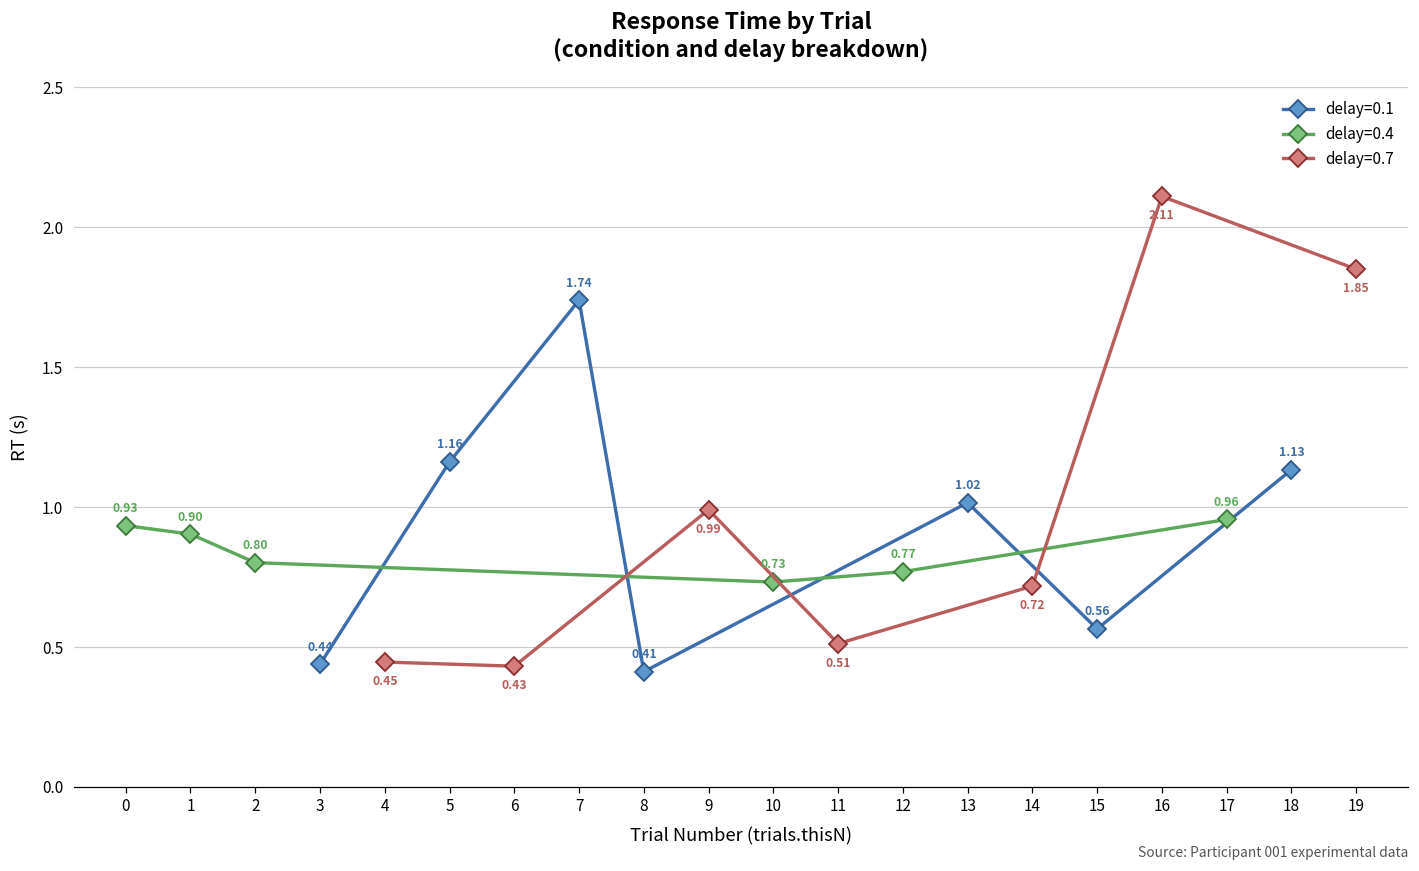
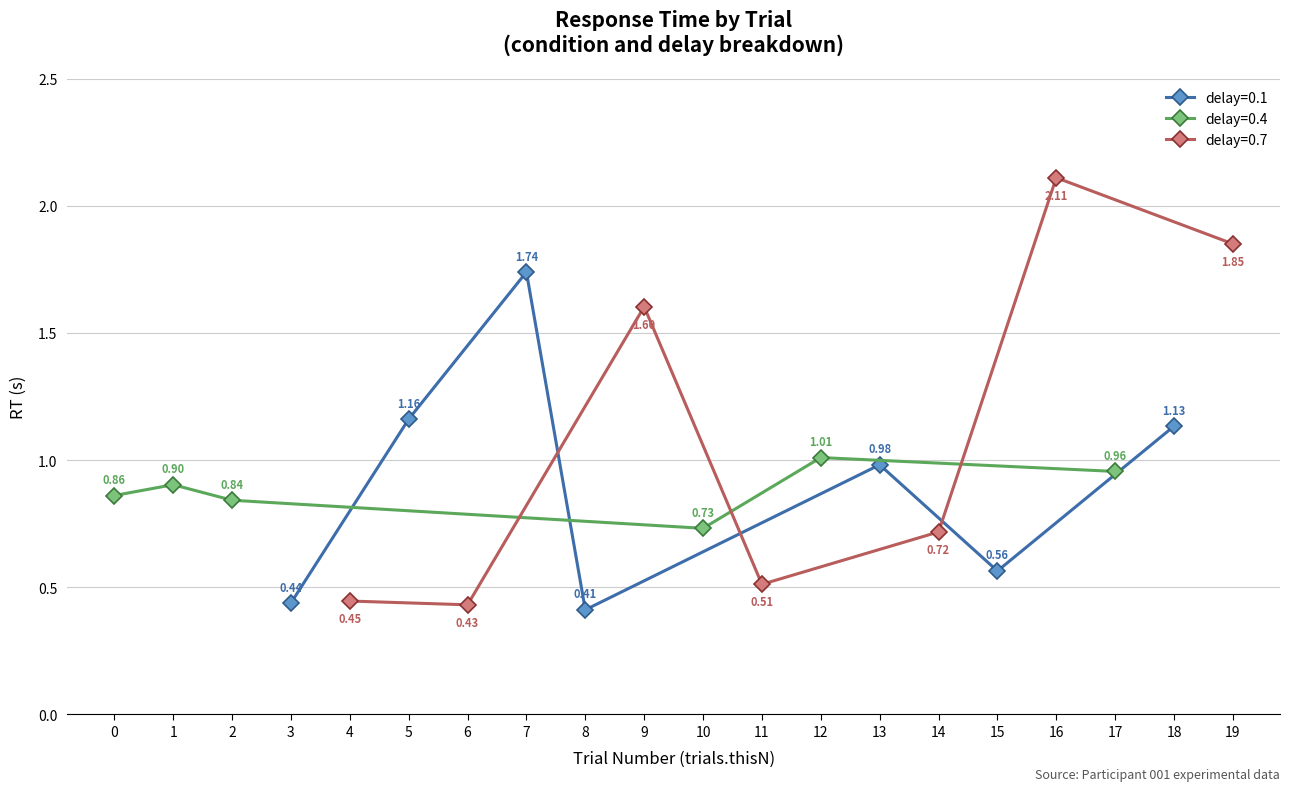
delay=0.4, 0: 0.93 -> 0.86
delay=0.4, 2: 0.80 -> 0.84
delay=0.7, 9: 0.99 -> 1.60
delay=0.4, 12: 0.77 -> 1.01
delay=0.1, 13: 1.02 -> 0.98
